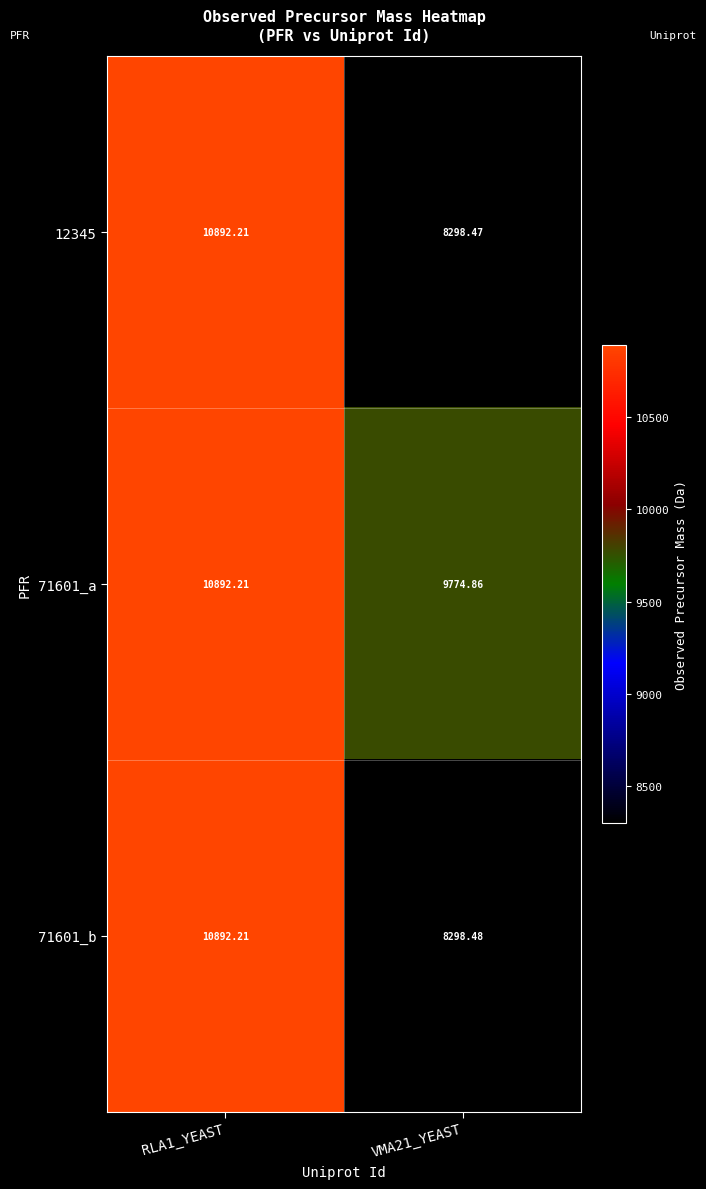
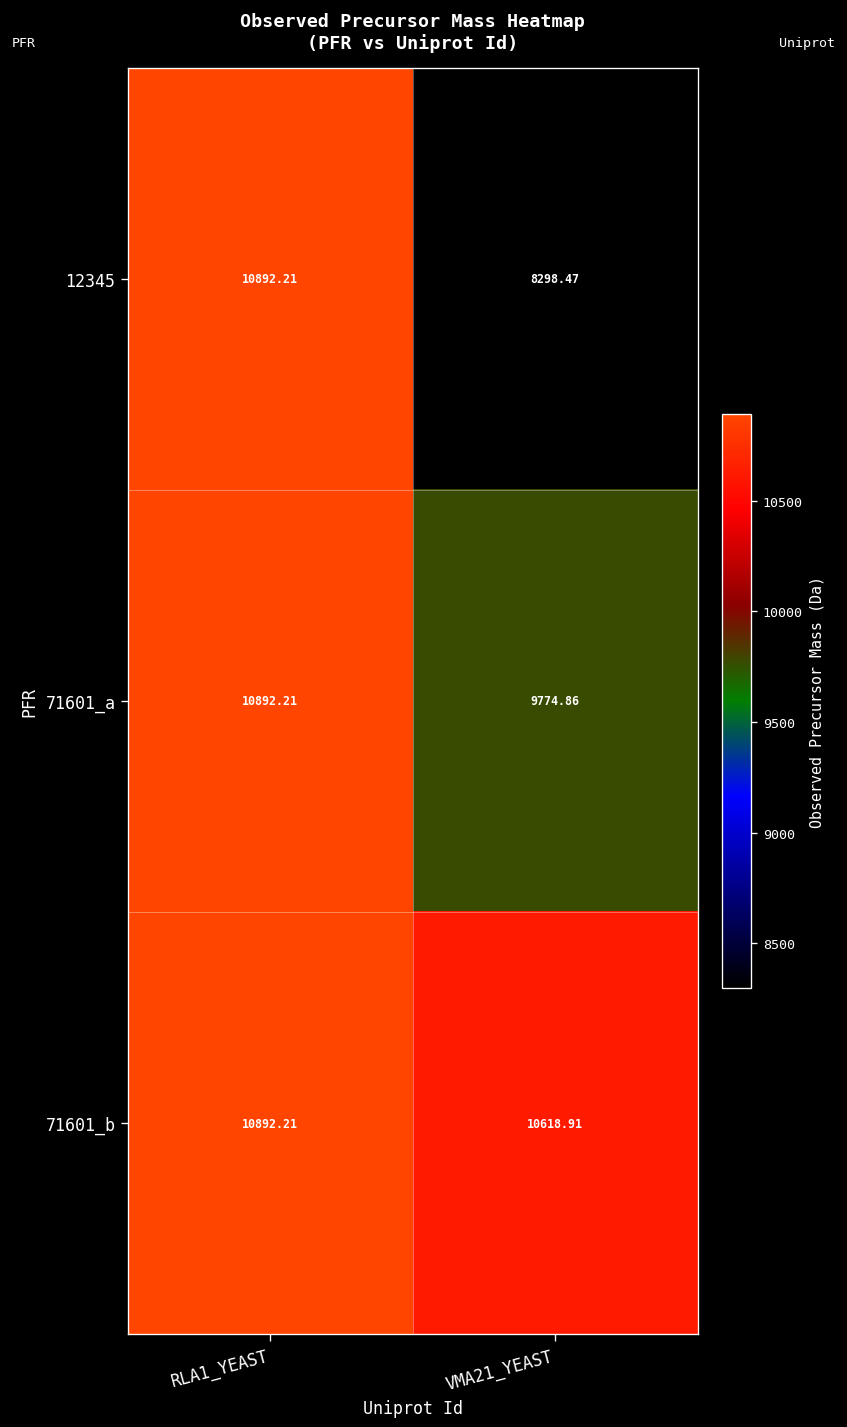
71601_b, VMA21_YEAST: 8298.48 -> 10618.91
